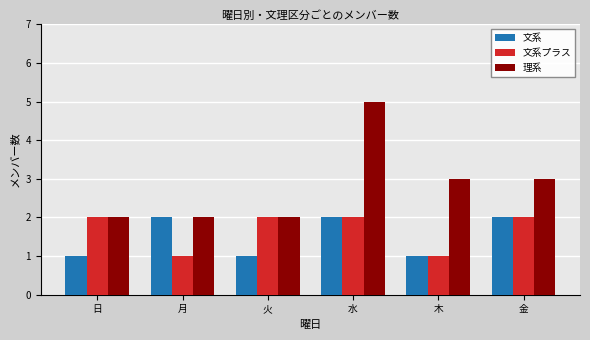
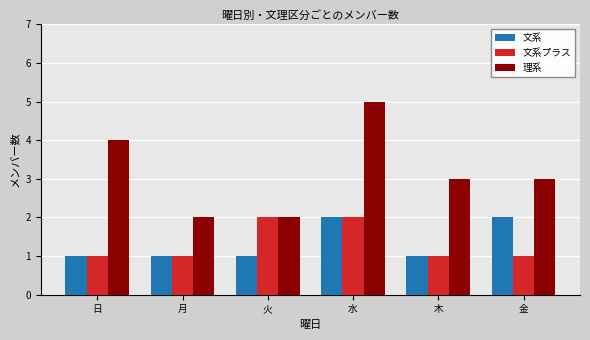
文系プラス, 日: 2 -> 1
理系, 日: 2 -> 4
文系, 月: 2 -> 1
文系プラス, 金: 2 -> 1
